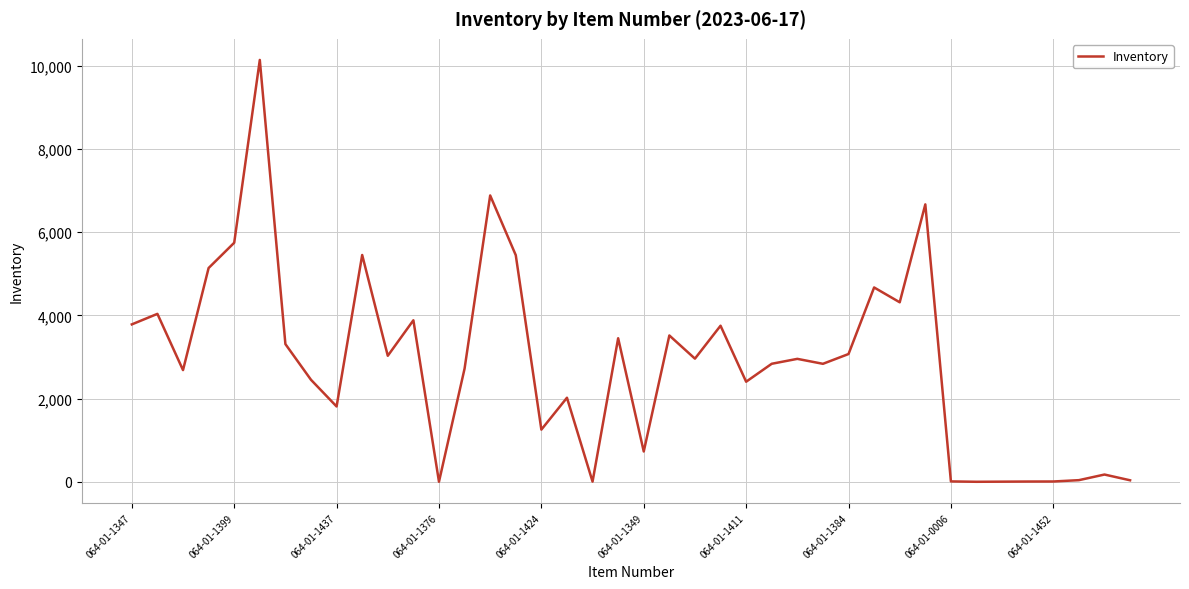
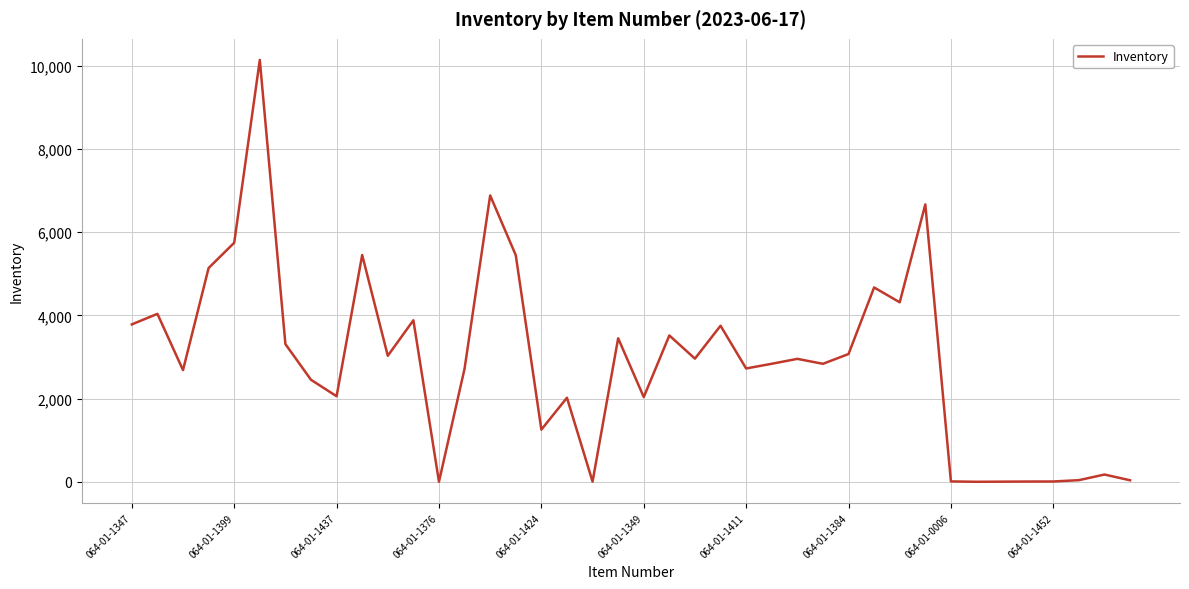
064-01-1437: 1,800 -> 2,100
064-01-1349: 700 -> 2,000
064-01-1411: 2,400 -> 2,700
